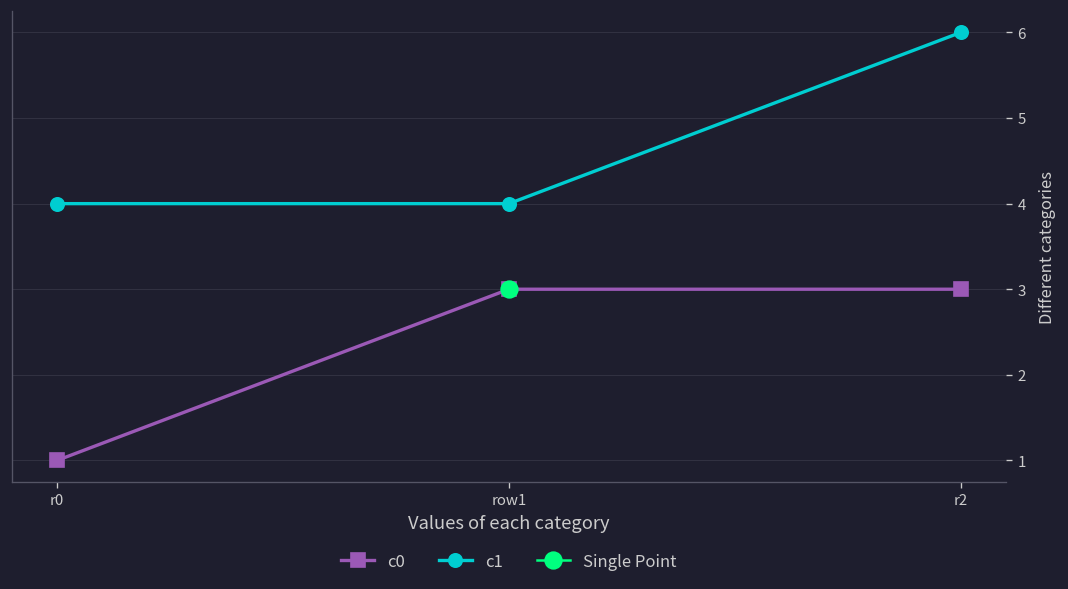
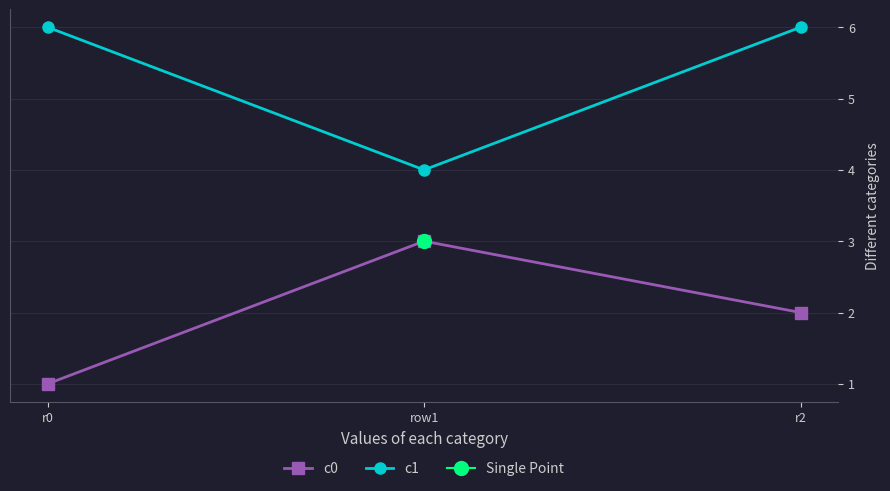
c1, r0: 4 -> 6
c0, r2: 3 -> 2
